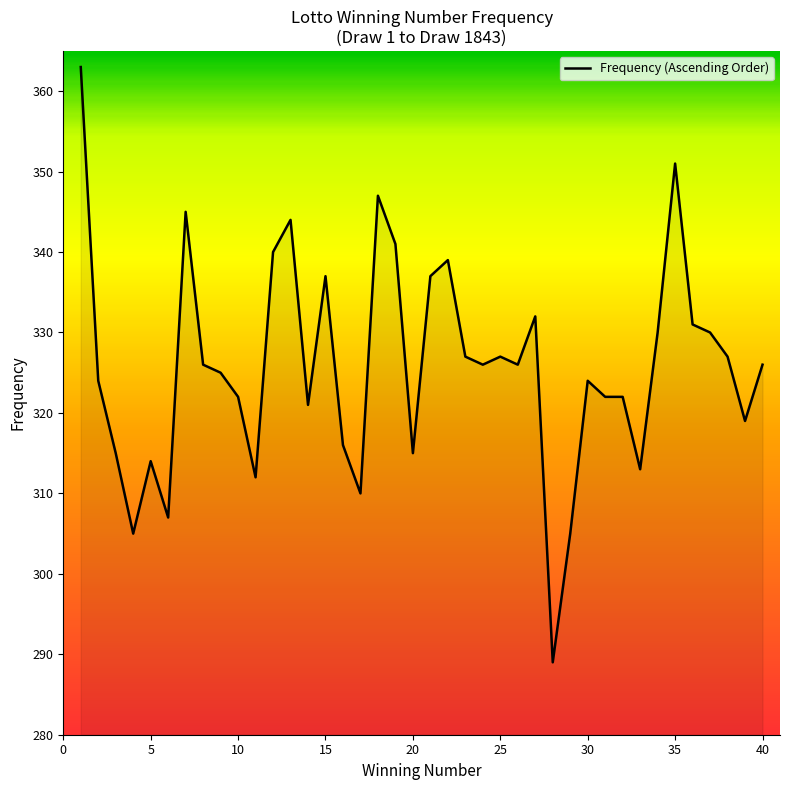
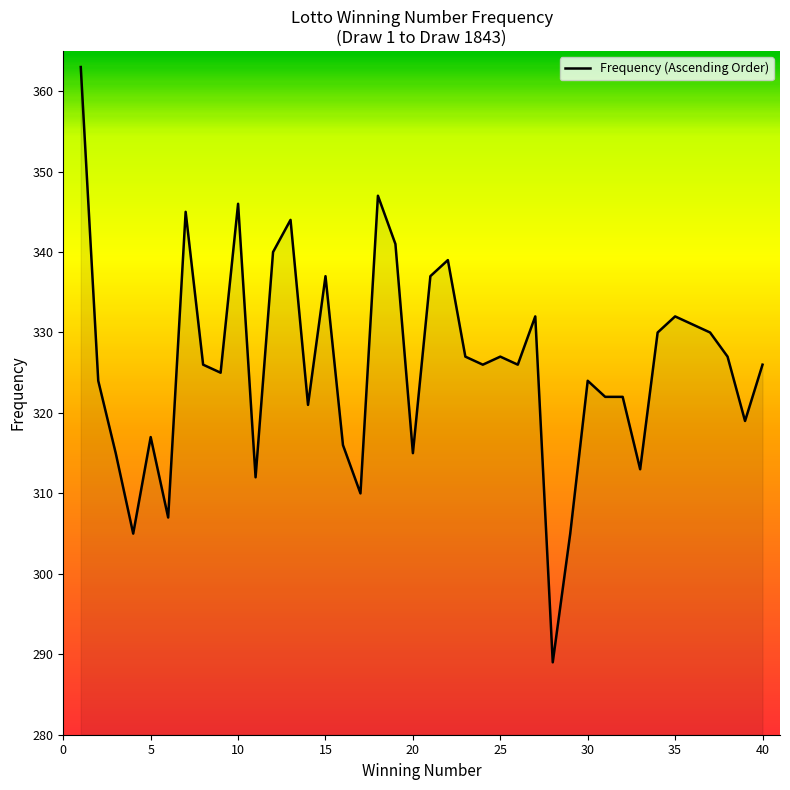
5: 314 -> 317
10: 322 -> 346
35: 351 -> 332
